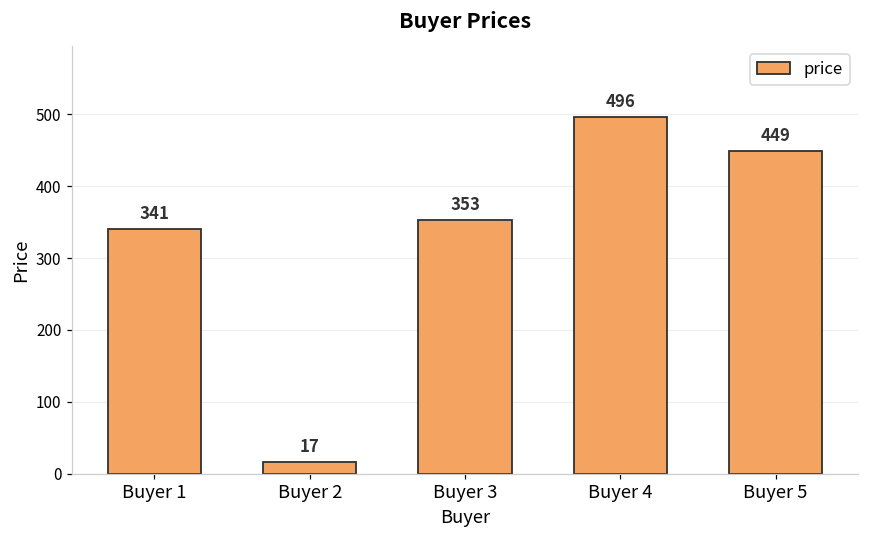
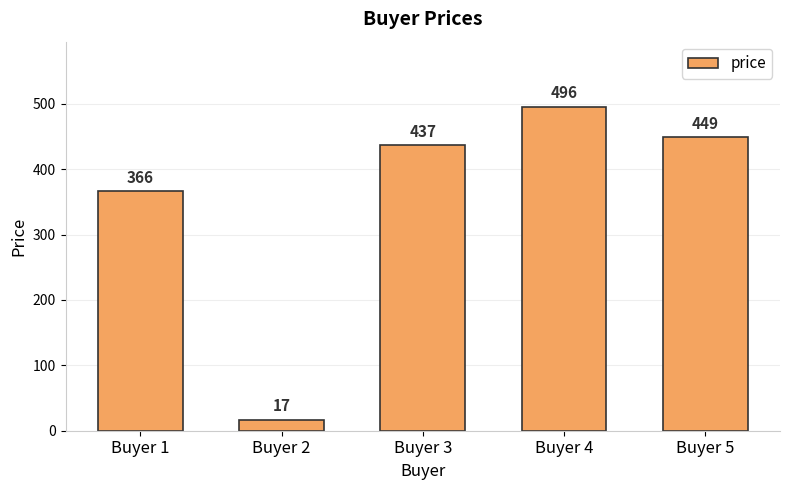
Buyer 1: 341 -> 366
Buyer 3: 353 -> 437
